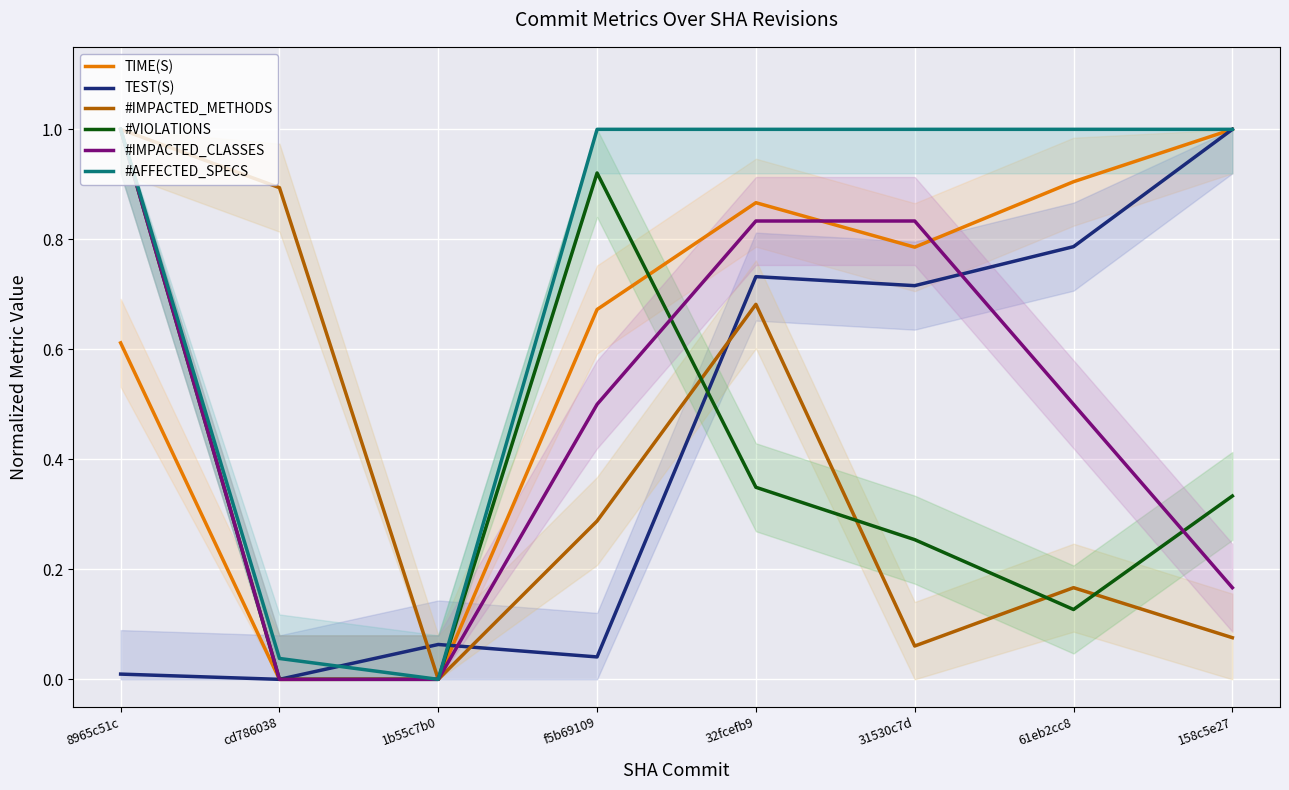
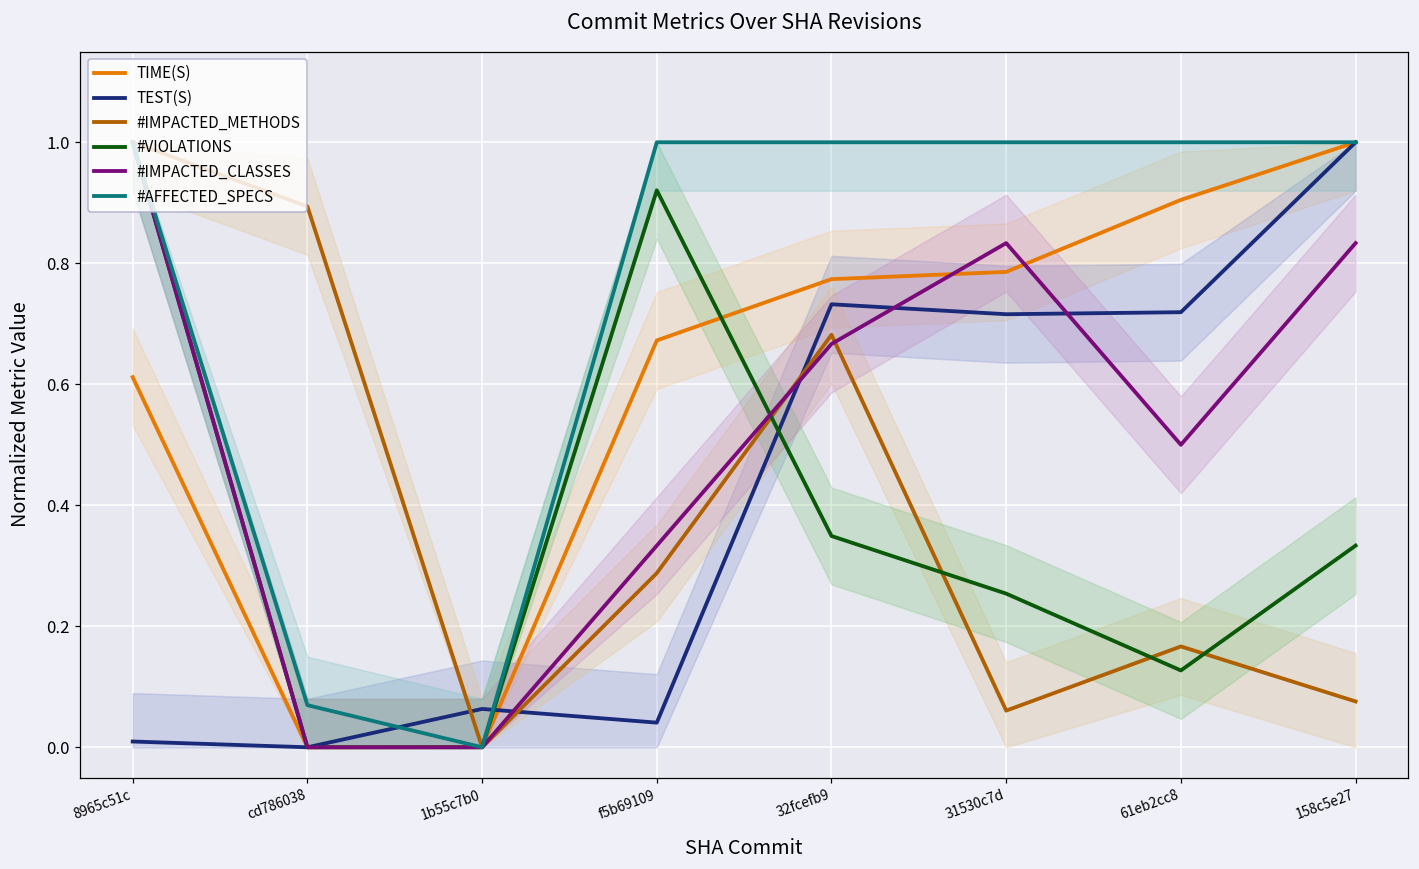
#AFFECTED_SPECS, cd786038: 0.04 -> 0.07
#IMPACTED_CLASSES, f5b69109: 0.50 -> 0.33
TIME(S), 32fcefb9: 0.87 -> 0.77
#IMPACTED_CLASSES, 32fcefb9: 0.83 -> 0.67
TEST(S), 61eb2cc8: 0.79 -> 0.72
#IMPACTED_CLASSES, 158c5e27: 0.17 -> 0.83
